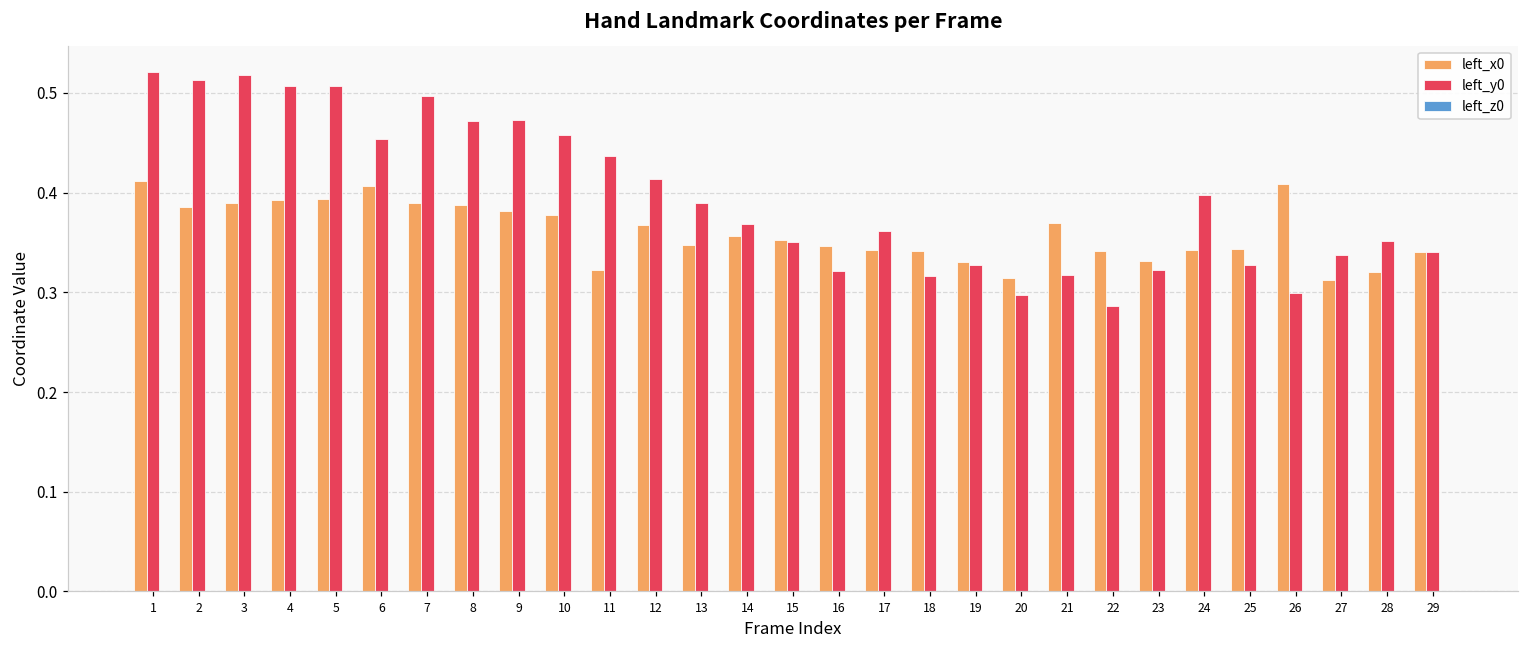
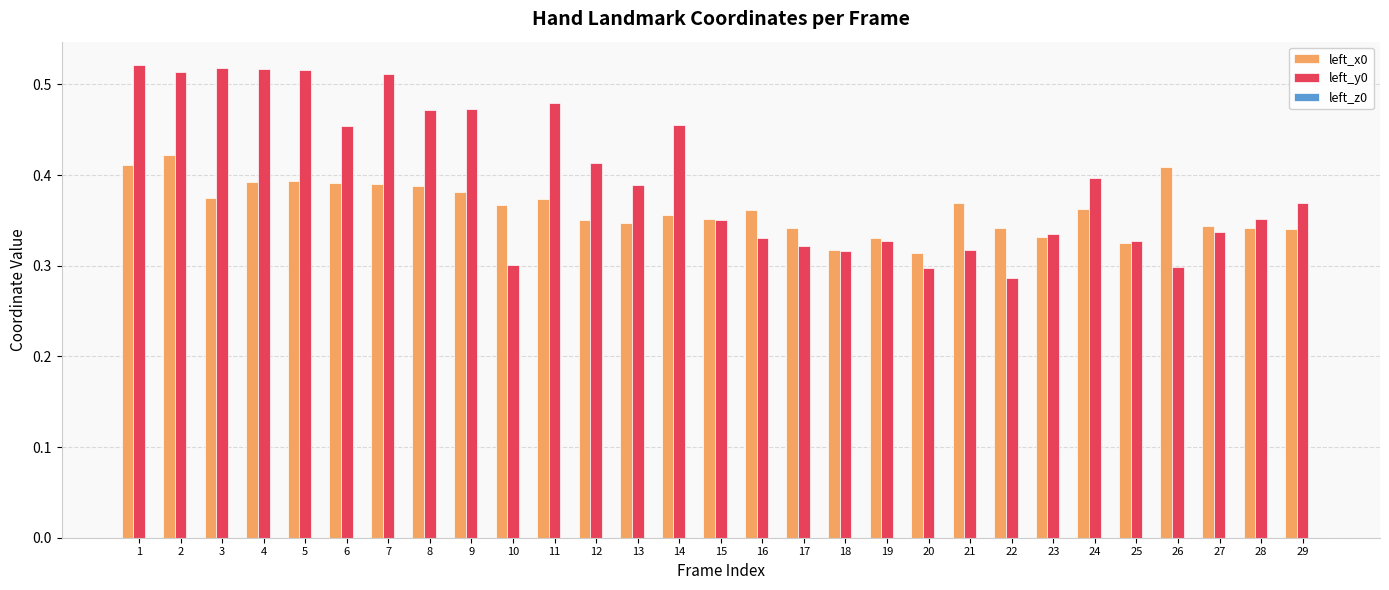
left_x0, 2: 0.39 -> 0.42
left_x0, 3: 0.39 -> 0.37
left_y0, 4: 0.51 -> 0.52
left_y0, 5: 0.51 -> 0.52
left_x0, 6: 0.41 -> 0.39
left_y0, 7: 0.50 -> 0.51
left_x0, 10: 0.38 -> 0.37
left_y0, 10: 0.46 -> 0.30
left_x0, 11: 0.32 -> 0.37
left_y0, 11: 0.44 -> 0.48
left_x0, 12: 0.37 -> 0.35
left_y0, 14: 0.37 -> 0.46
left_x0, 16: 0.35 -> 0.36
left_y0, 16: 0.32 -> 0.33
left_y0, 17: 0.36 -> 0.32
left_x0, 18: 0.34 -> 0.32
left_y0, 23: 0.32 -> 0.34
left_x0, 24: 0.34 -> 0.36
left_x0, 25: 0.34 -> 0.33
left_x0, 27: 0.31 -> 0.34
left_x0, 28: 0.32 -> 0.34
left_y0, 29: 0.34 -> 0.37
